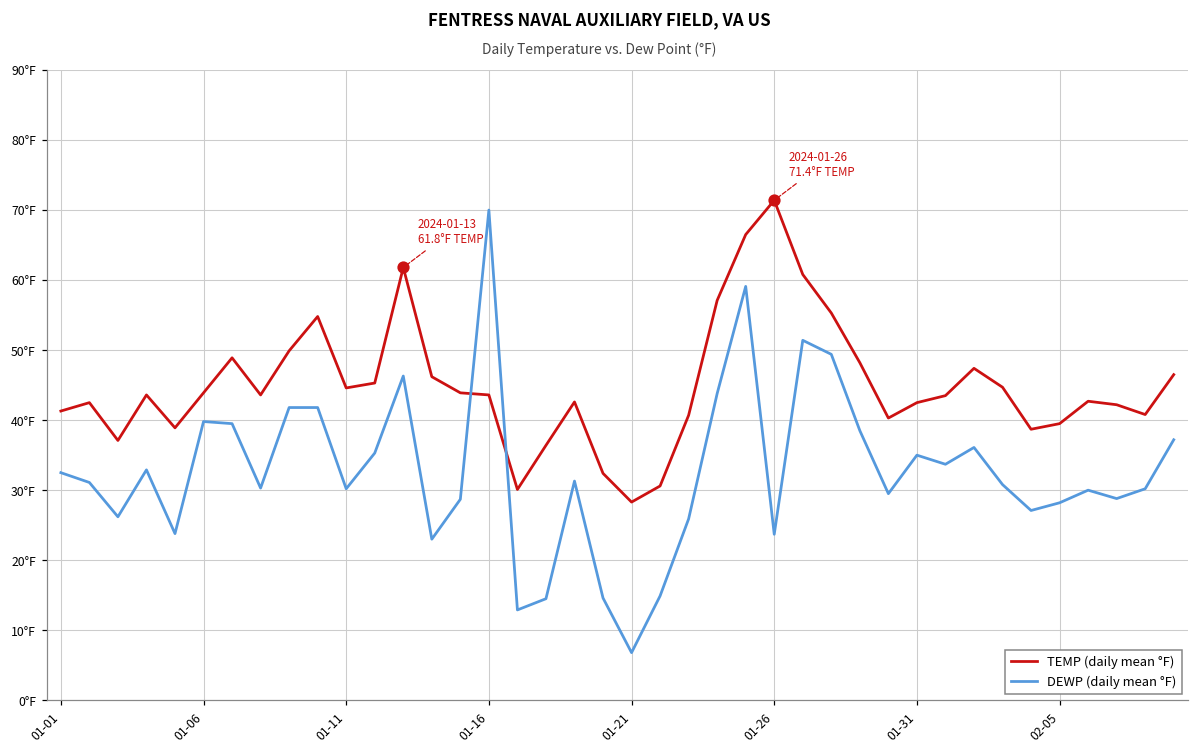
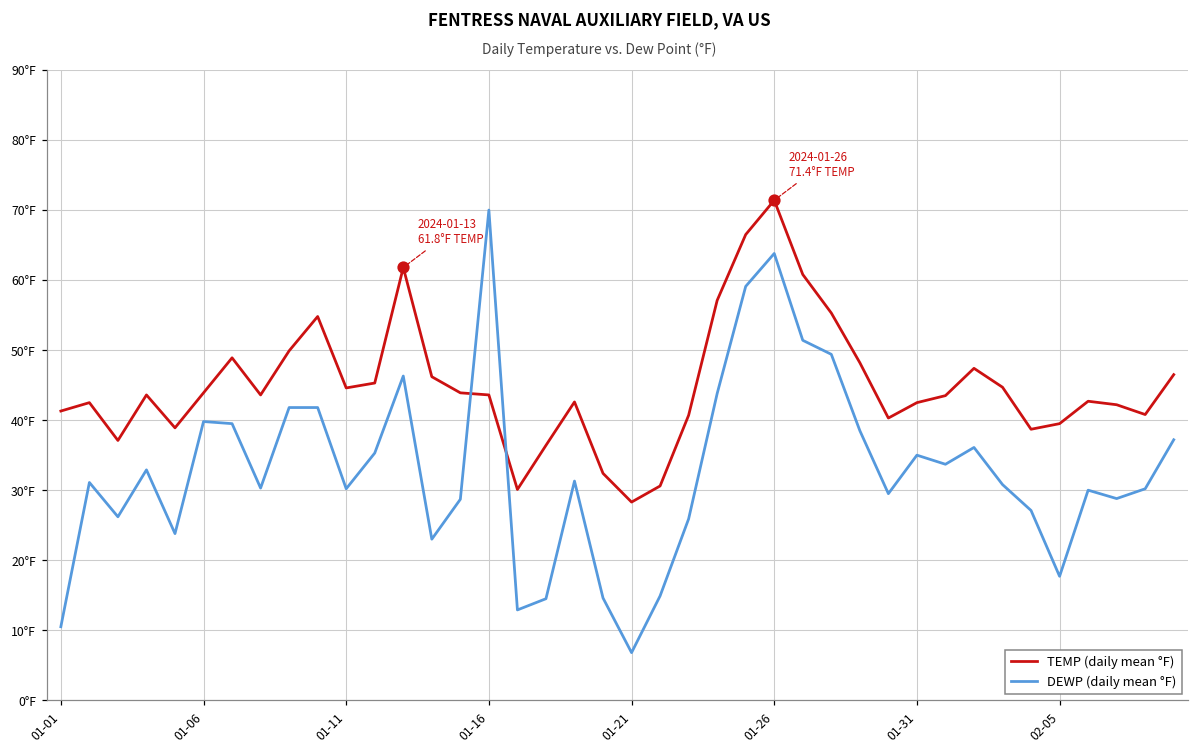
DEWP (daily mean °F), 01-01: 33°F -> 11°F
DEWP (daily mean °F), 01-26: 24°F -> 64°F
DEWP (daily mean °F), 02-05: 28°F -> 18°F
